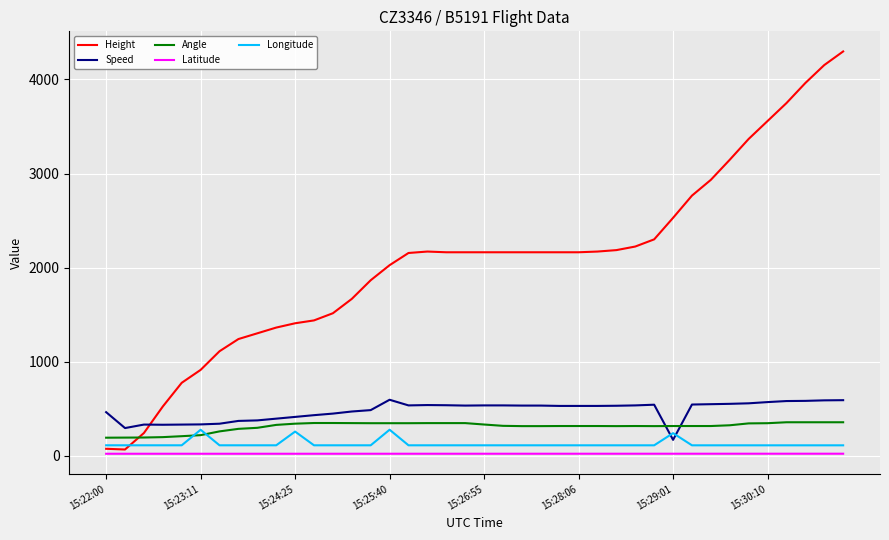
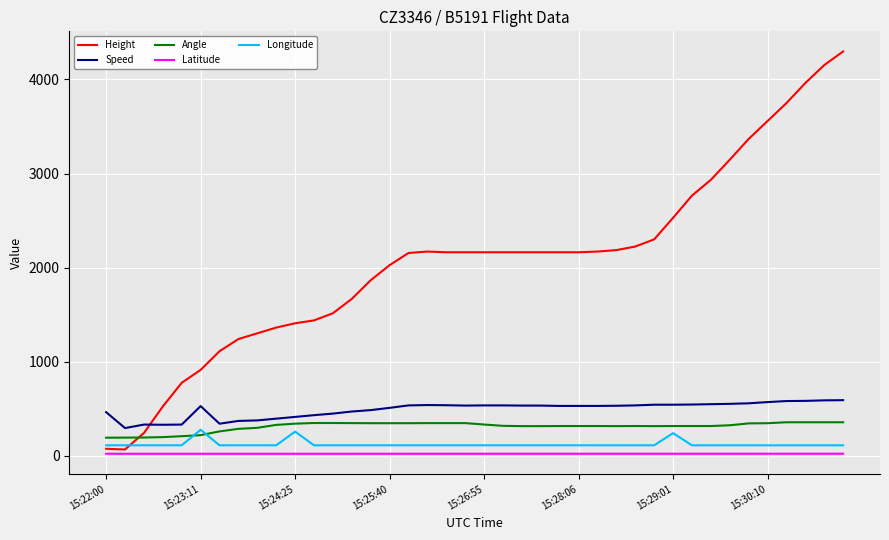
Speed, 15:23:11: 300 -> 500
Speed, 15:25:40: 600 -> 500
Longitude, 15:25:40: 300 -> 100
Speed, 15:29:01: 200 -> 500
